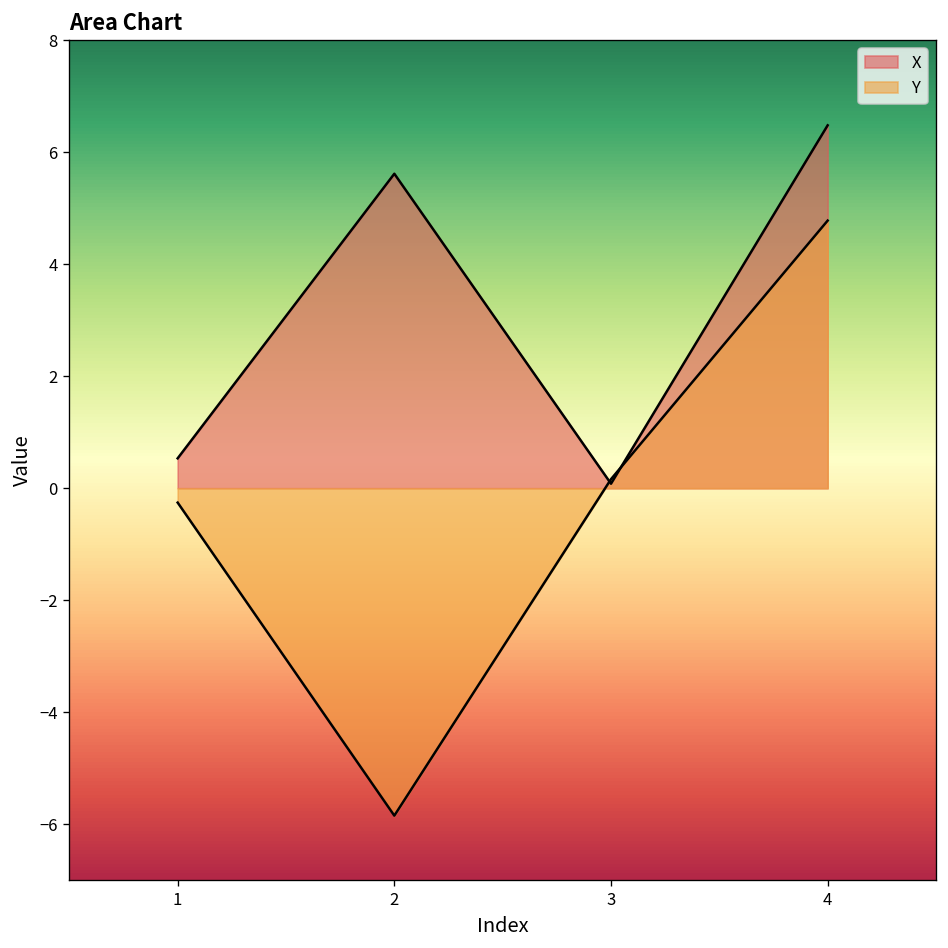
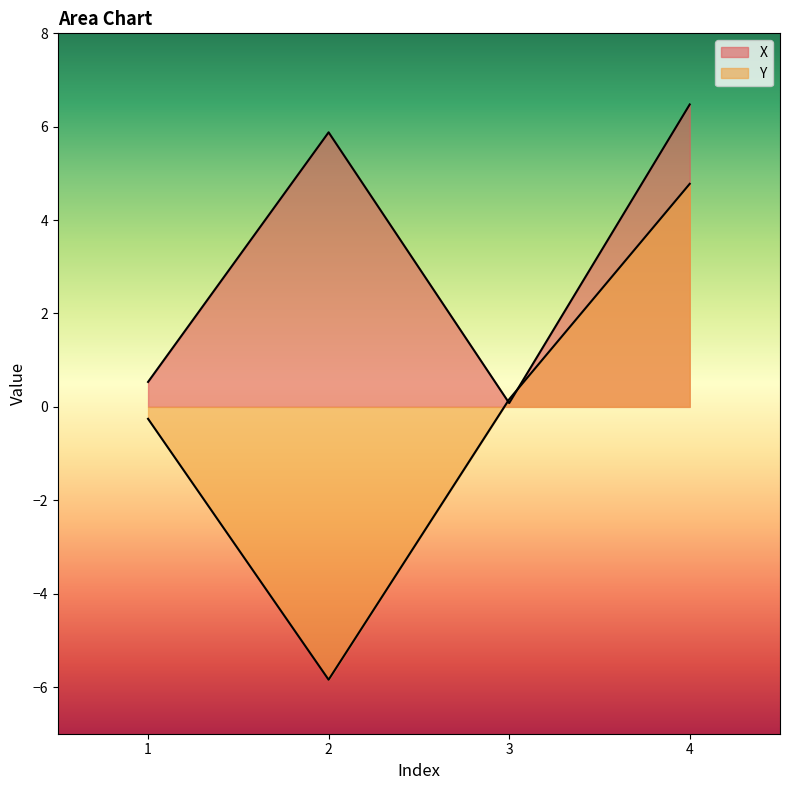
X, 2: 5.6 -> 5.9
